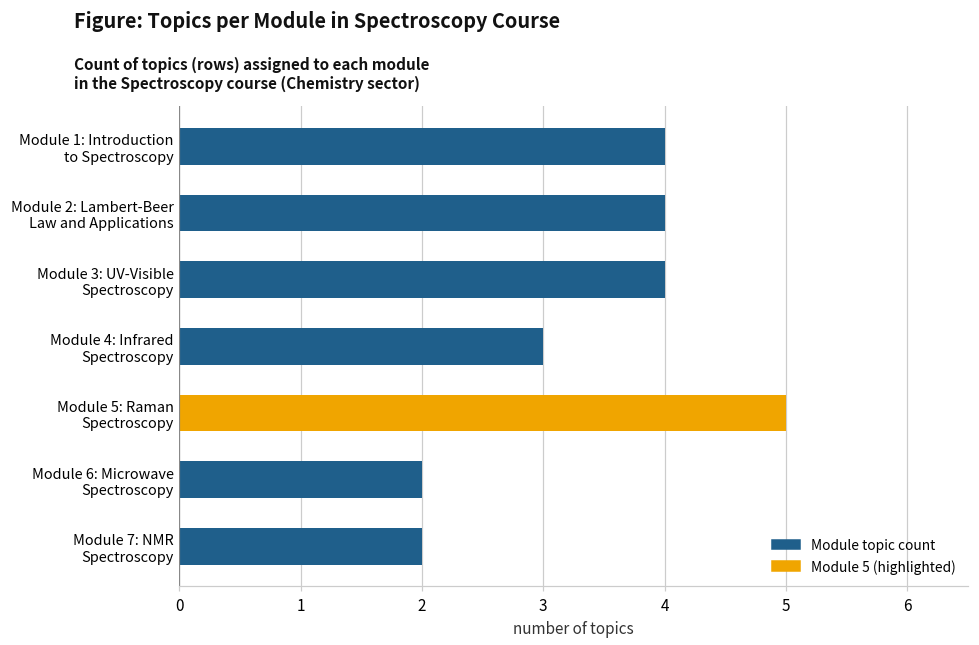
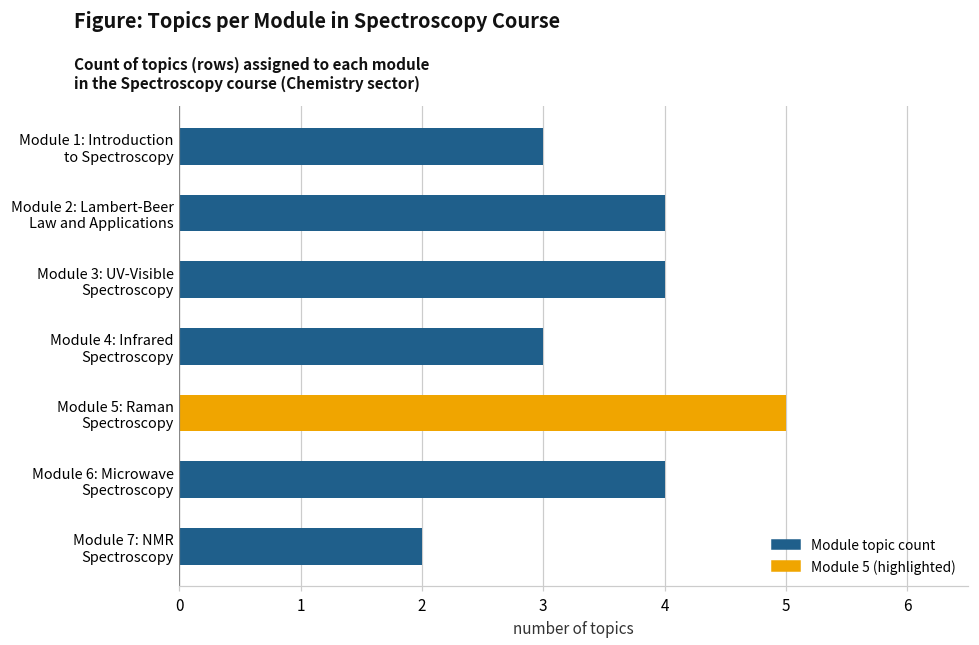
Module 1: Introduction to Spectroscopy: 4 -> 3
Module 6: Microwave Spectroscopy: 2 -> 4
